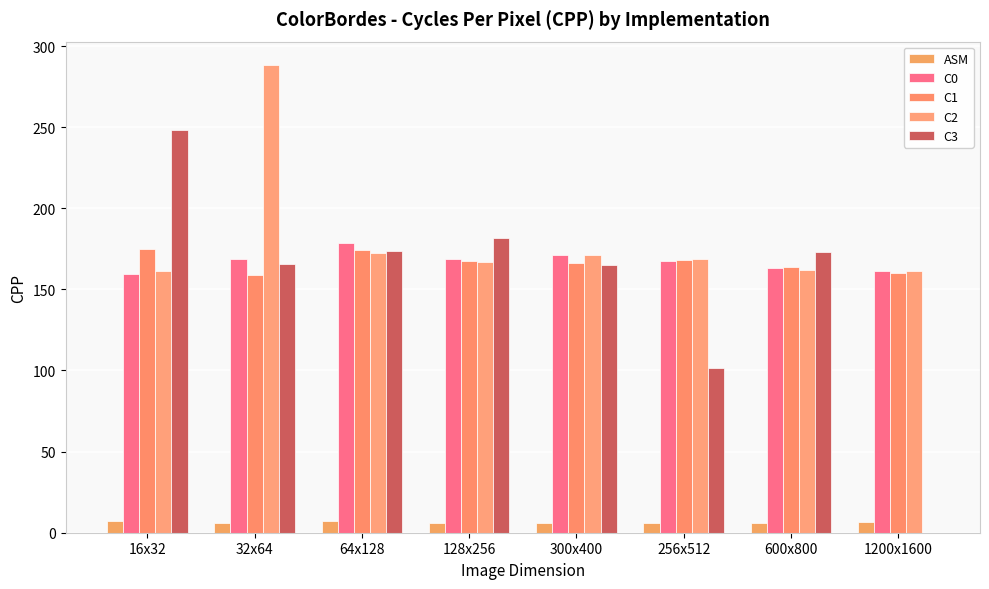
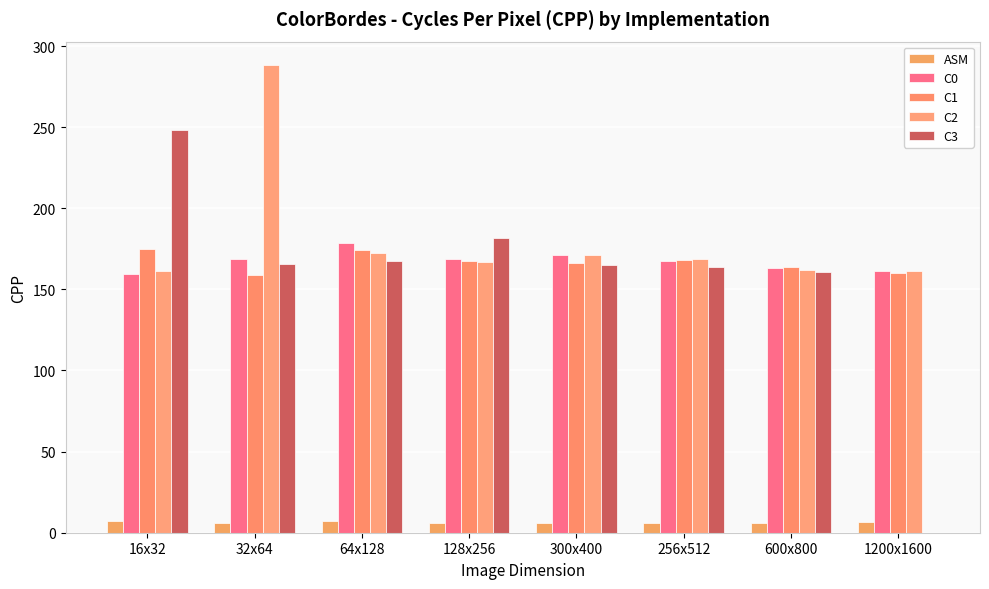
C3, 64x128: 174 -> 167
C3, 256x512: 102 -> 164
C3, 600x800: 173 -> 161
